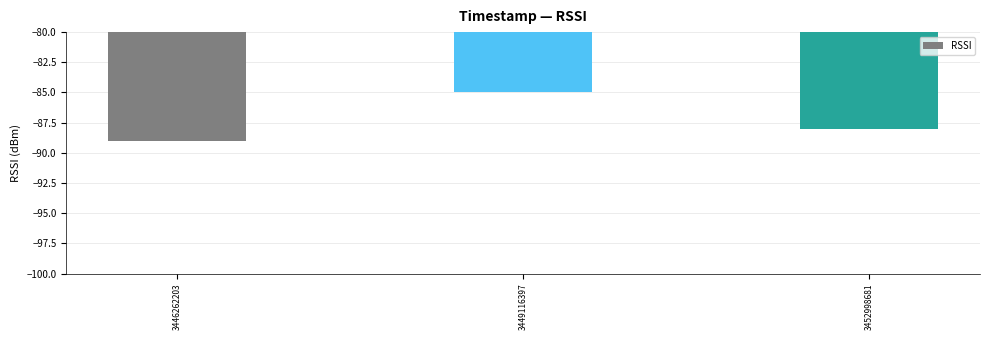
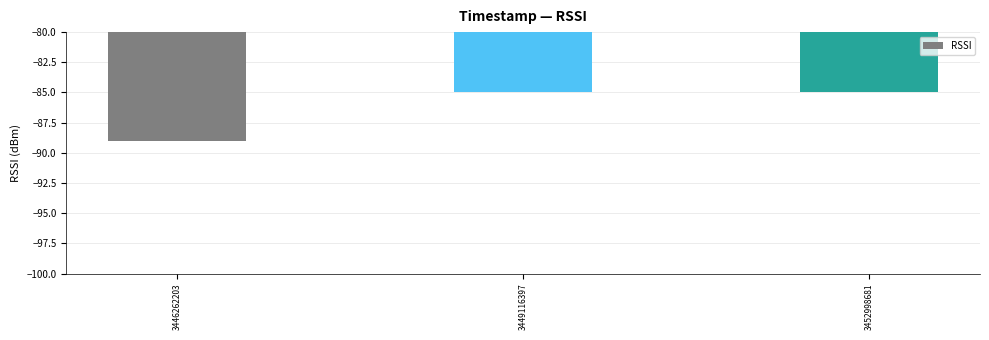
3452998681: -88 -> -85
